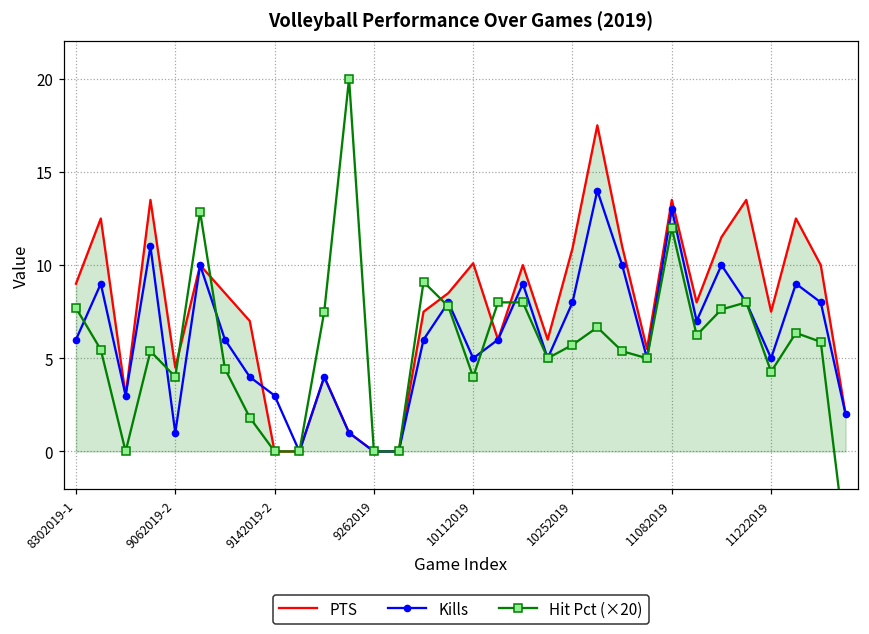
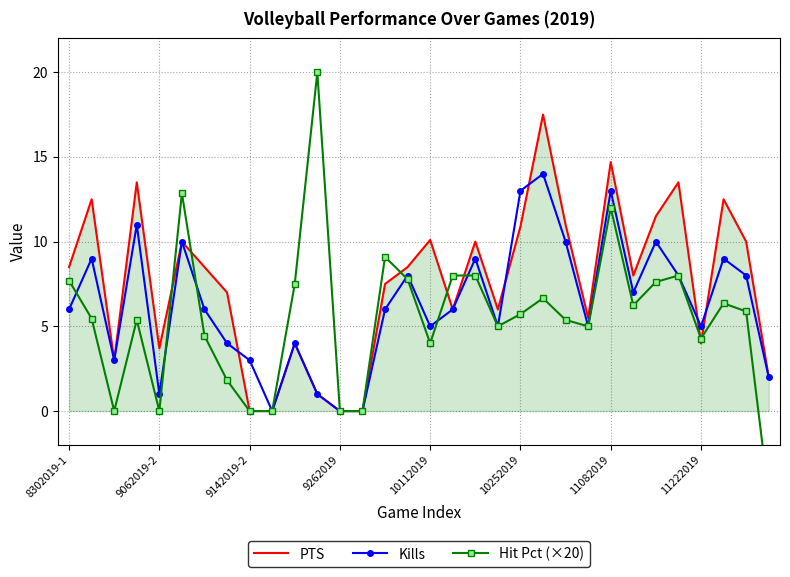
PTS, 8302019-1: 9.0 -> 8.5
PTS, 9062019-2: 4.5 -> 3.7
Hit Pct (×20), 9062019-2: 4.0 -> 0.0
Kills, 10252019: 8 -> 13
PTS, 11082019: 13.5 -> 14.7
PTS, 11222019: 7.5 -> 4.0
